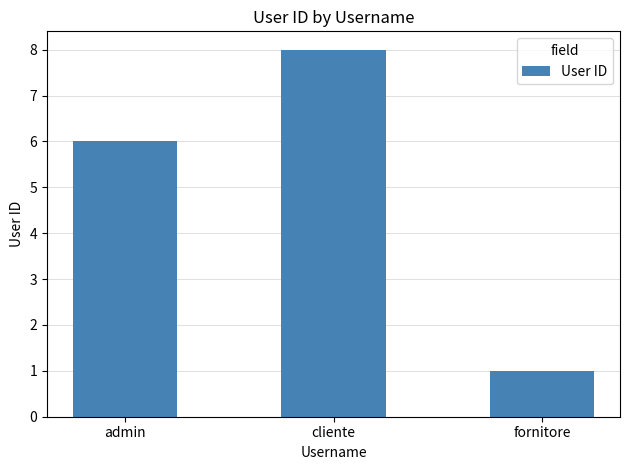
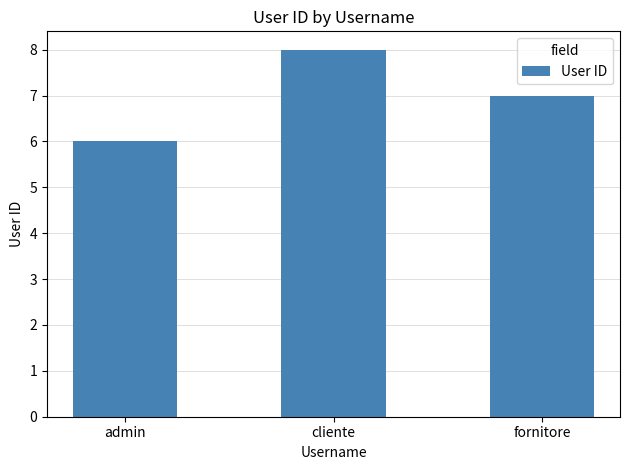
fornitore: 1 -> 7
